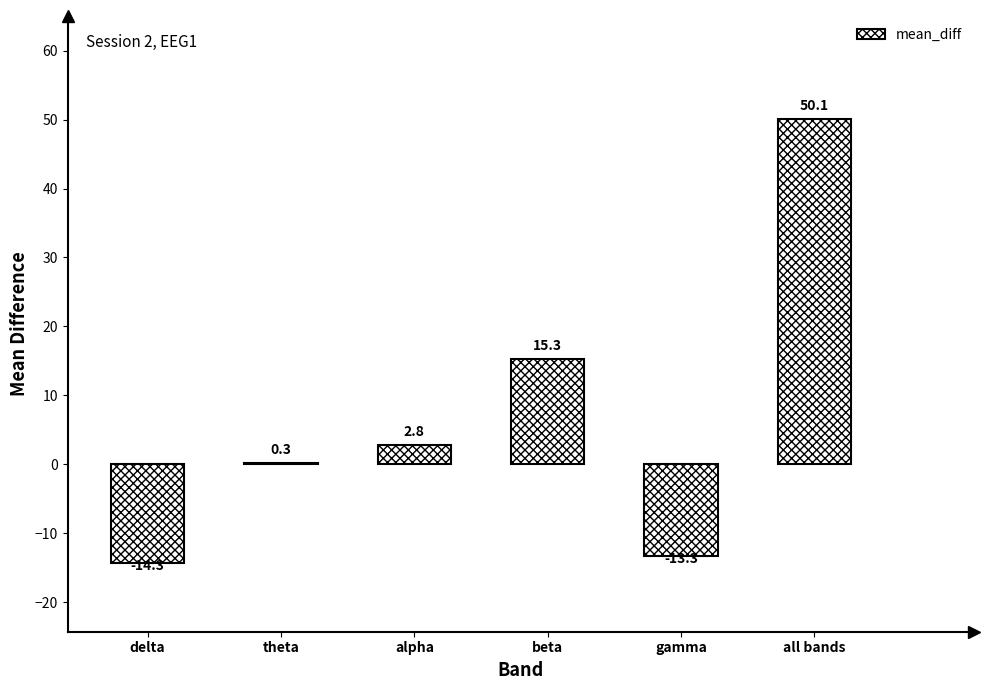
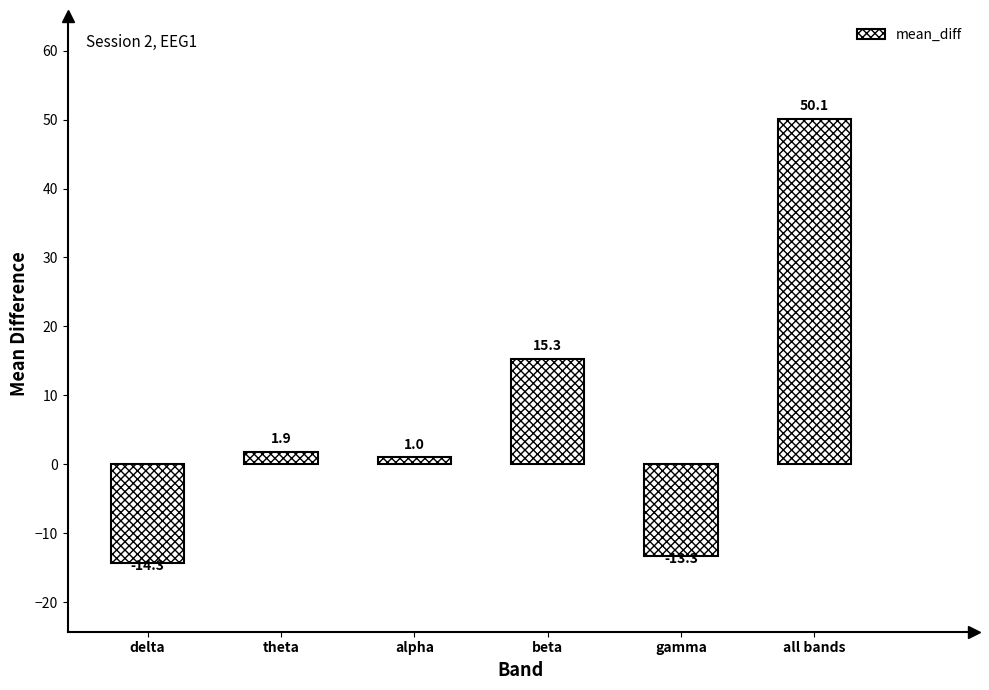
theta: 0.3 -> 1.9
alpha: 2.8 -> 1.0
